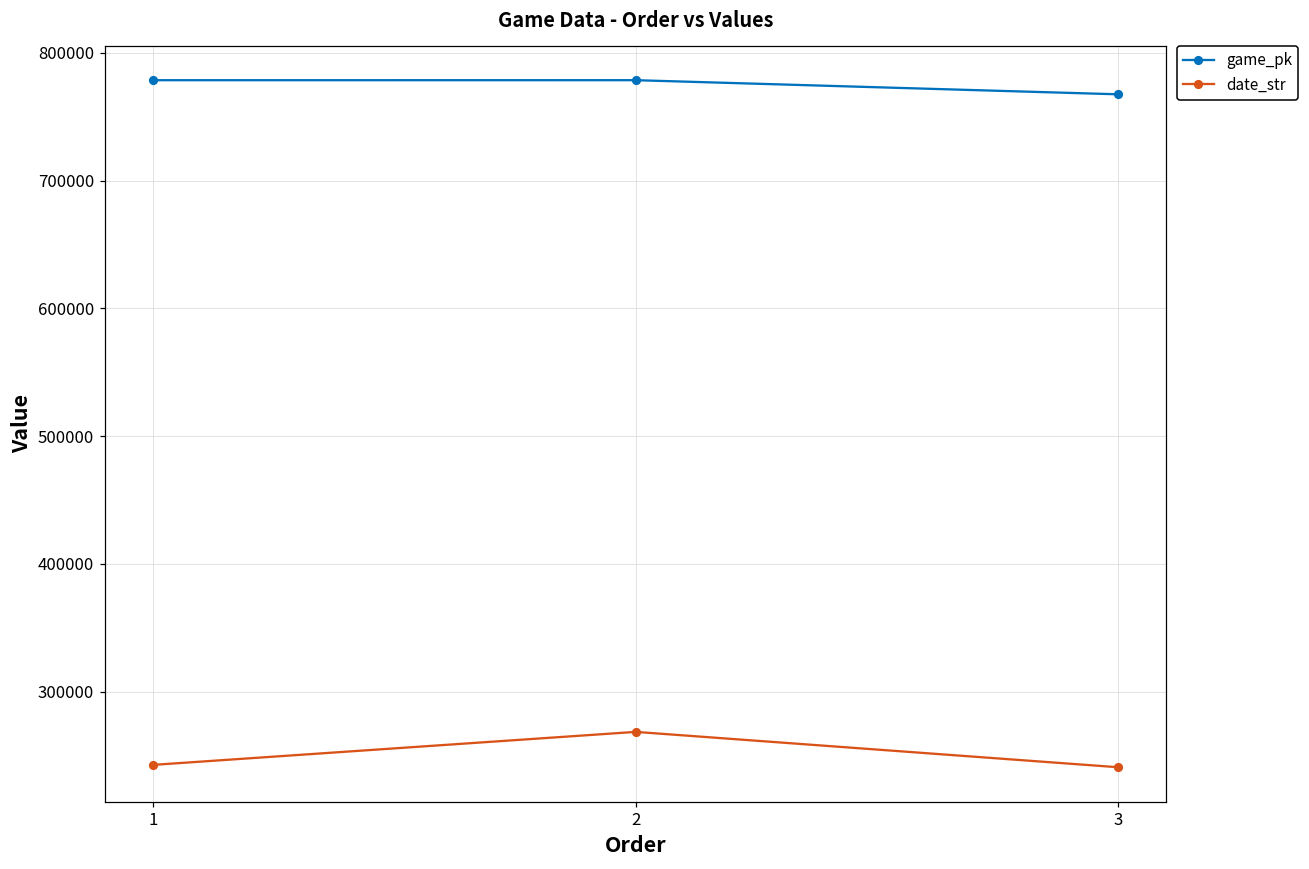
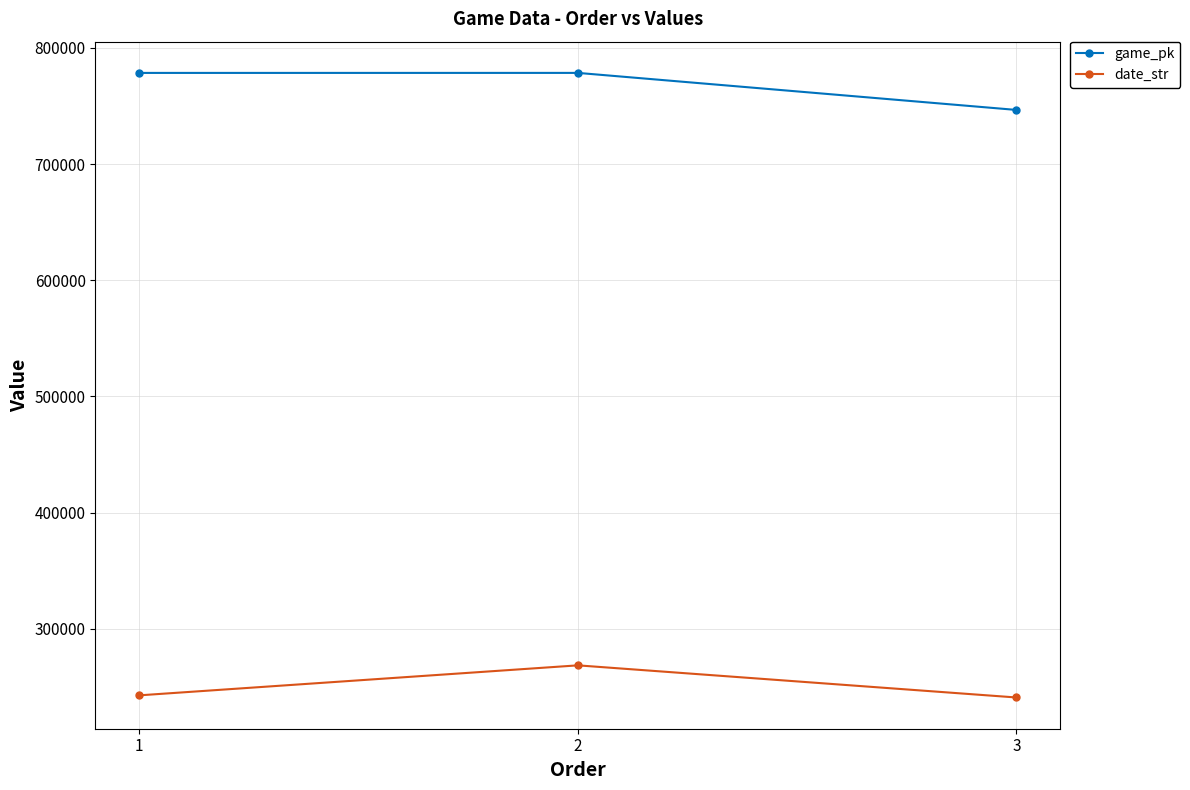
game_pk, 3: 767000 -> 747000
